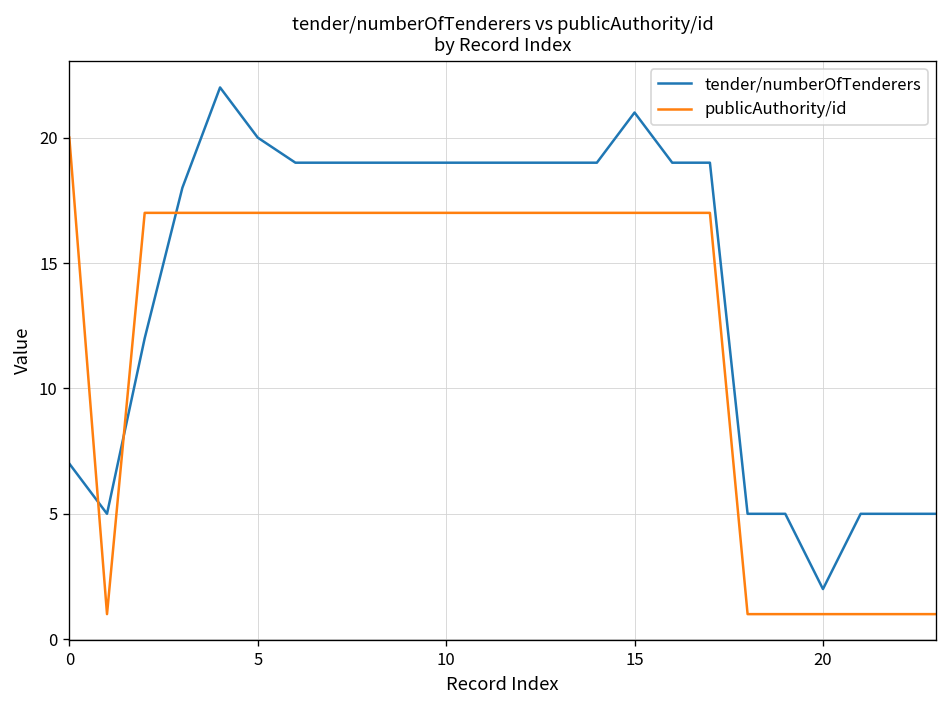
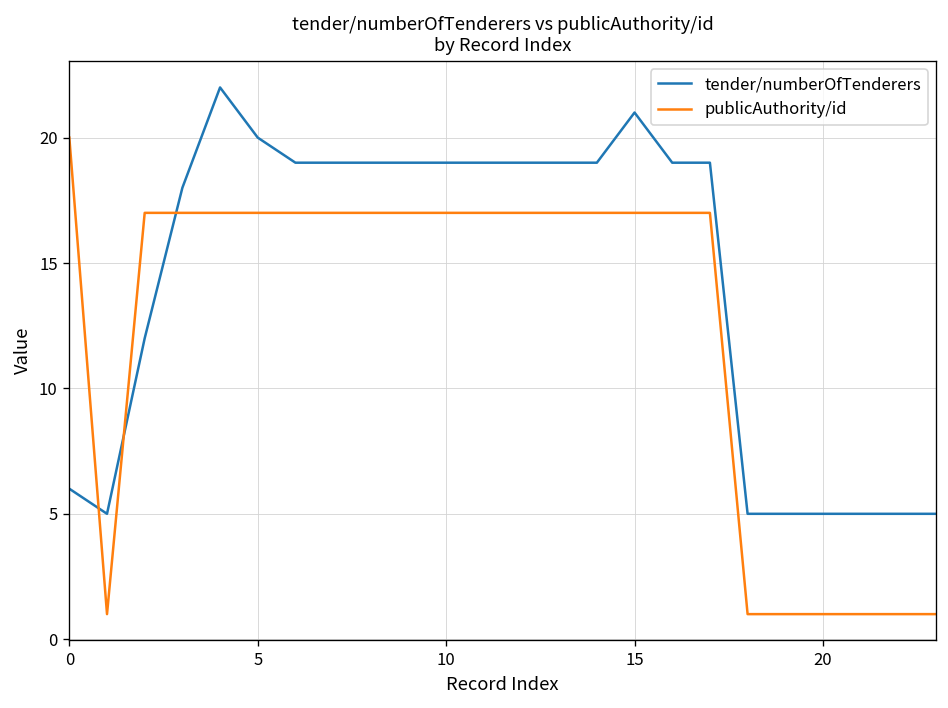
tender/numberOfTenderers, 0: 7 -> 6
tender/numberOfTenderers, 20: 2 -> 5
